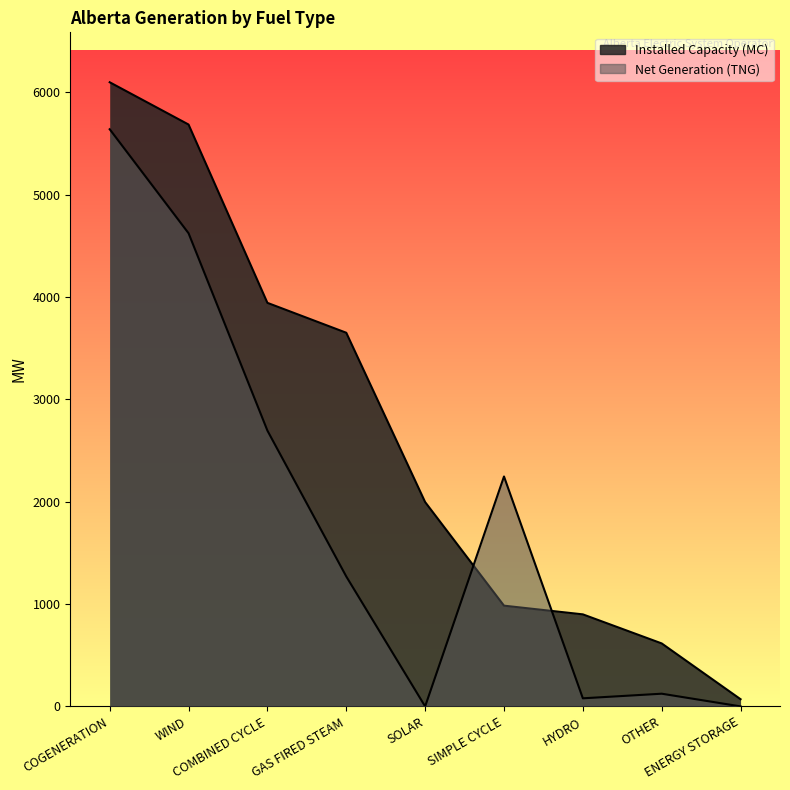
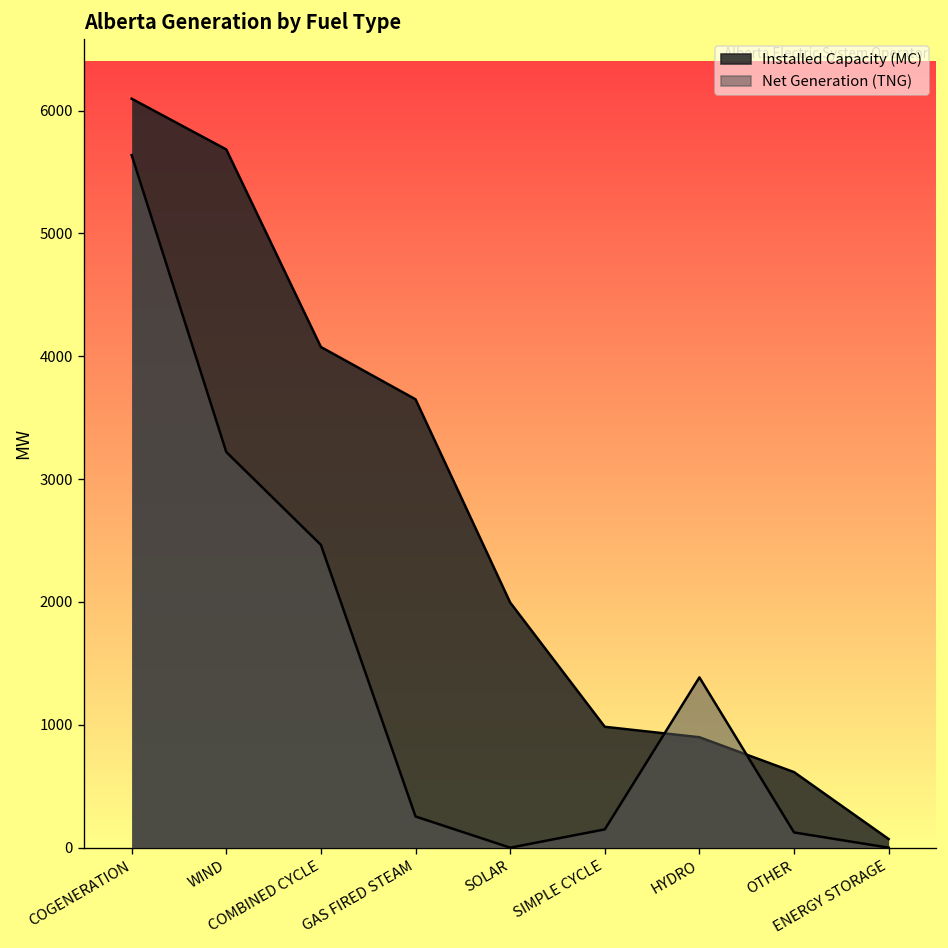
Net Generation (TNG), WIND: 4620 -> 3220
Installed Capacity (MC), COMBINED CYCLE: 3940 -> 4080
Net Generation (TNG), COMBINED CYCLE: 2690 -> 2470
Net Generation (TNG), GAS FIRED STEAM: 1270 -> 250
Net Generation (TNG), SIMPLE CYCLE: 2250 -> 150
Net Generation (TNG), HYDRO: 80 -> 1390
